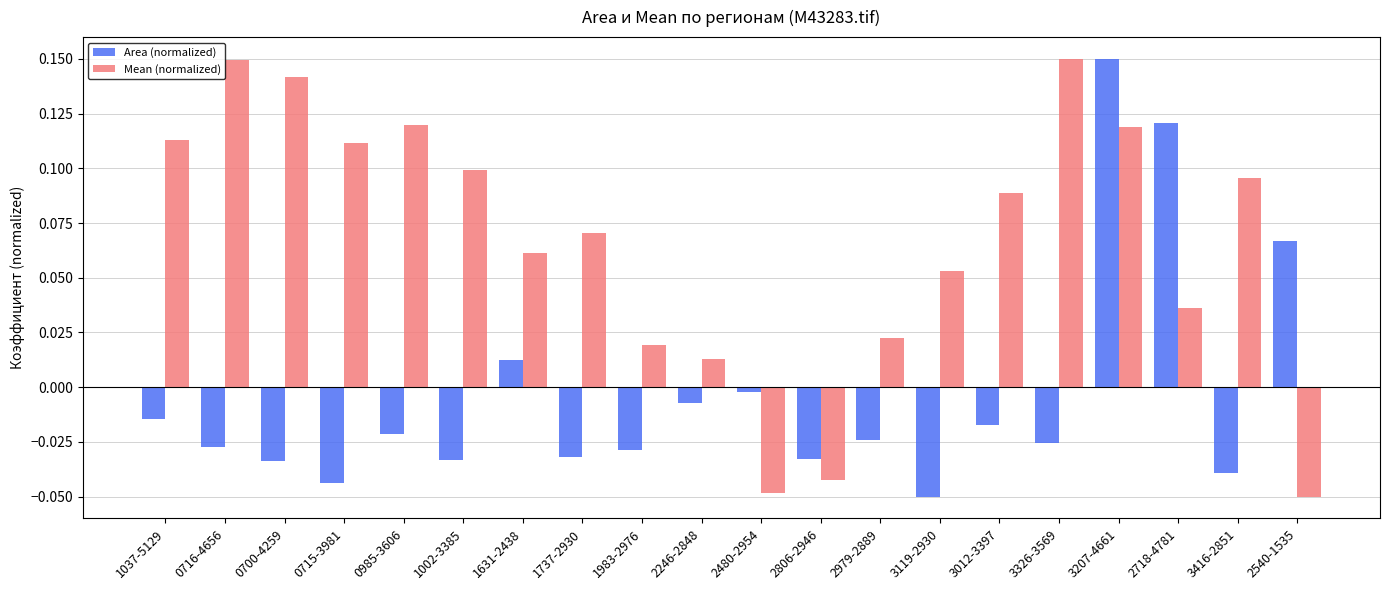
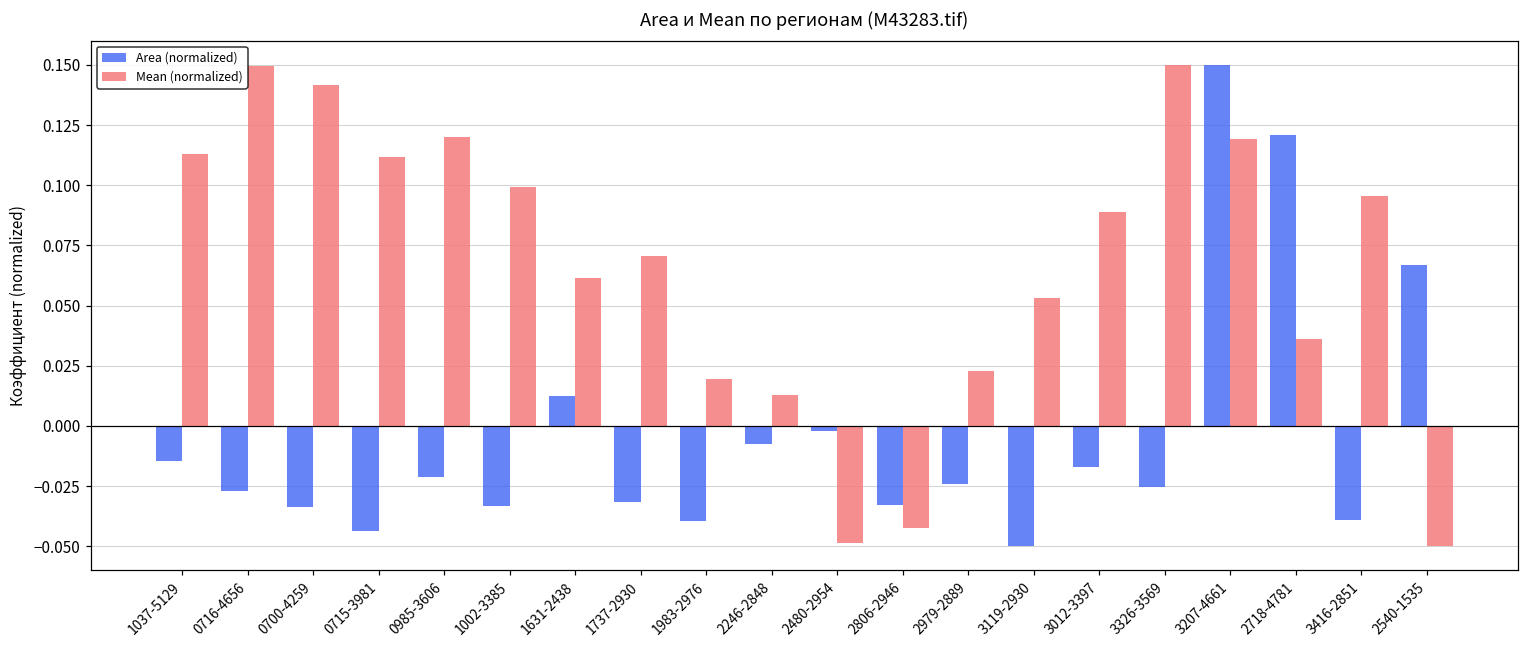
Area (normalized), 1983-2976: -0.029 -> -0.040
